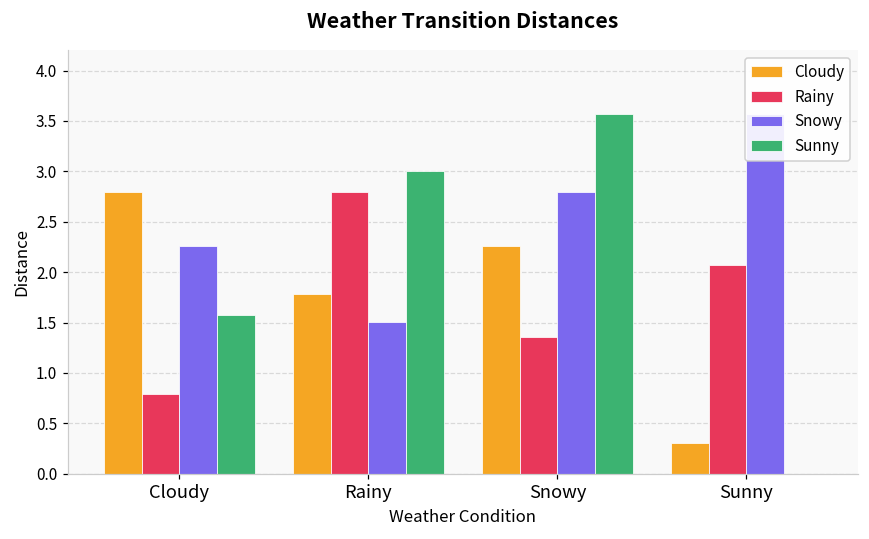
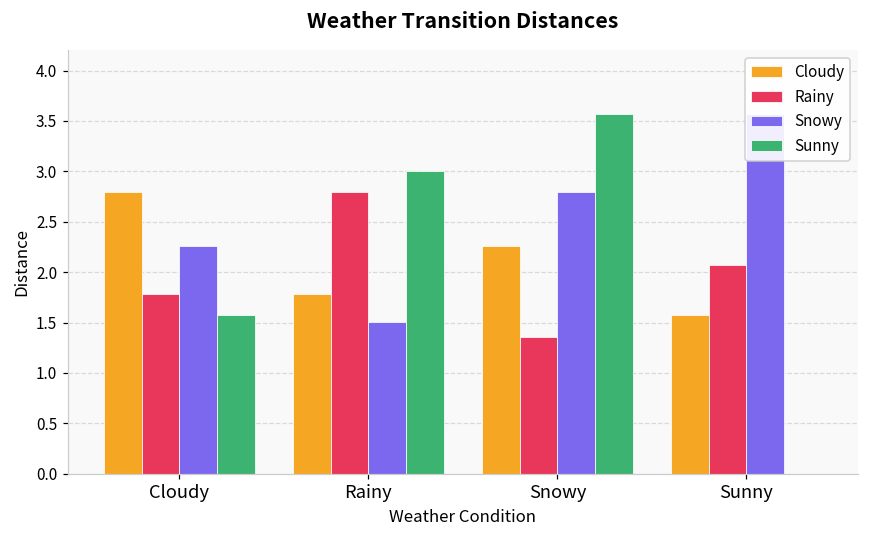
Rainy, Cloudy: 0.8 -> 1.8
Cloudy, Sunny: 0.3 -> 1.6
